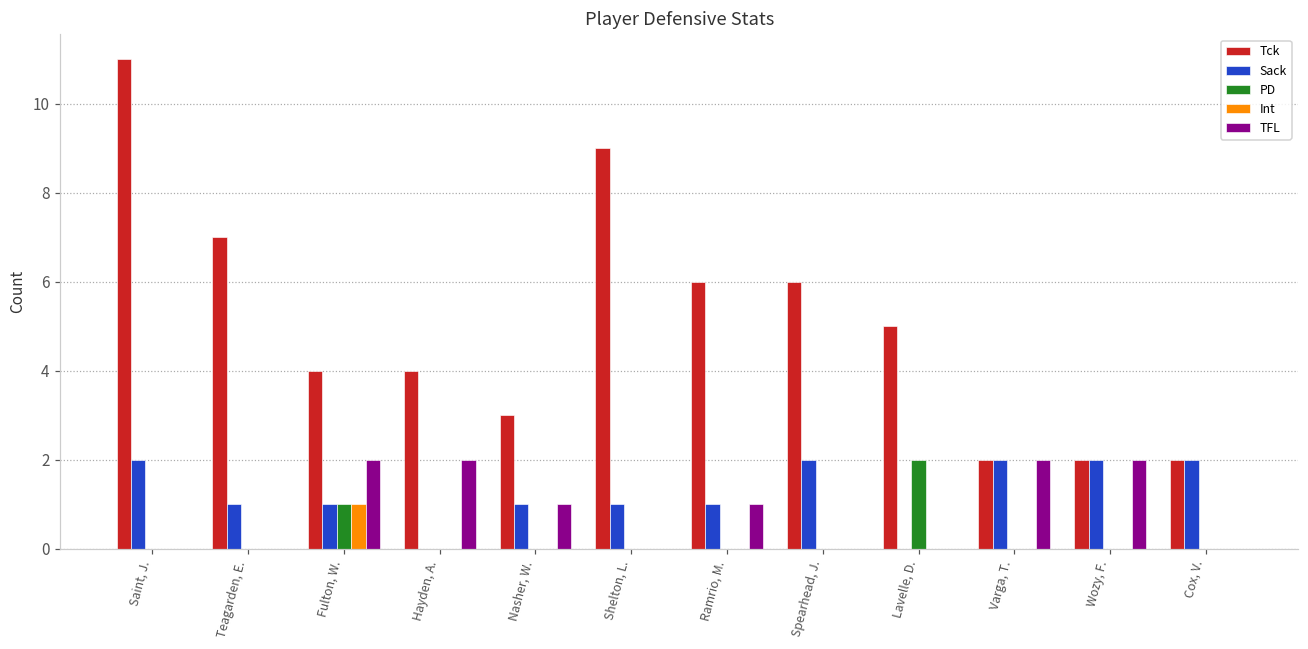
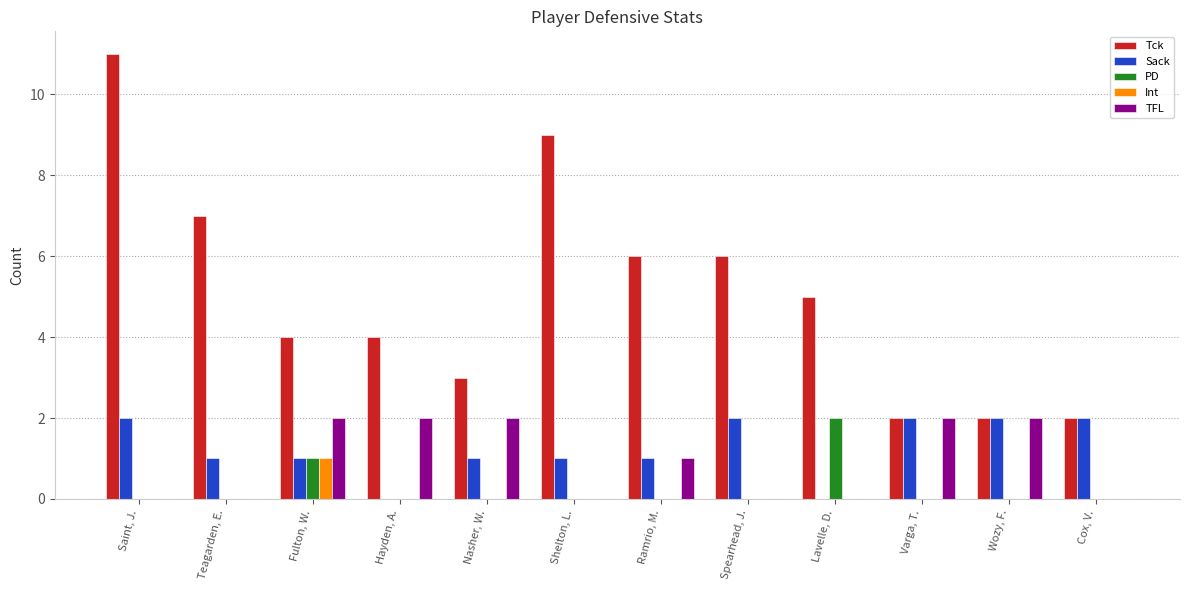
TFL, Nasher, W.: 1 -> 2
